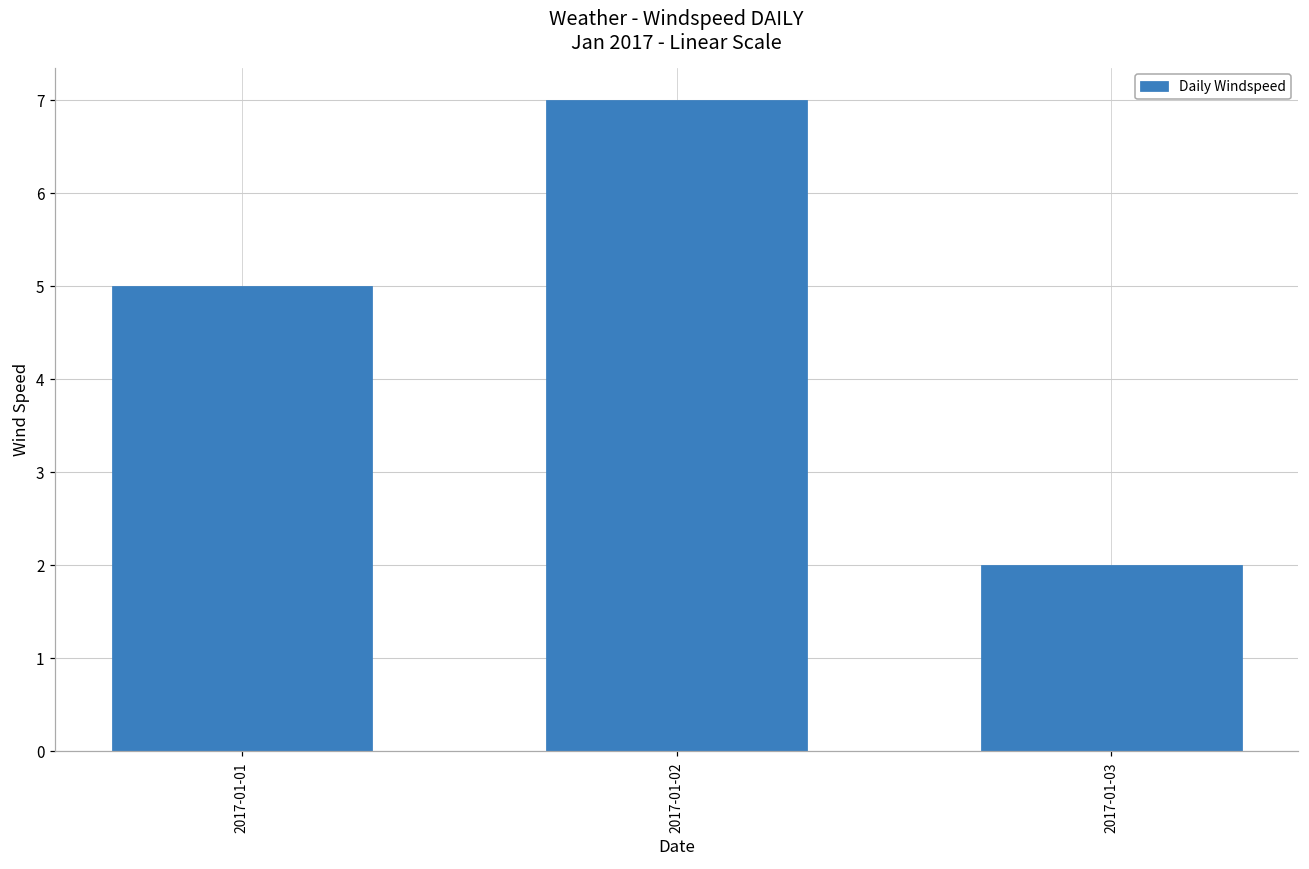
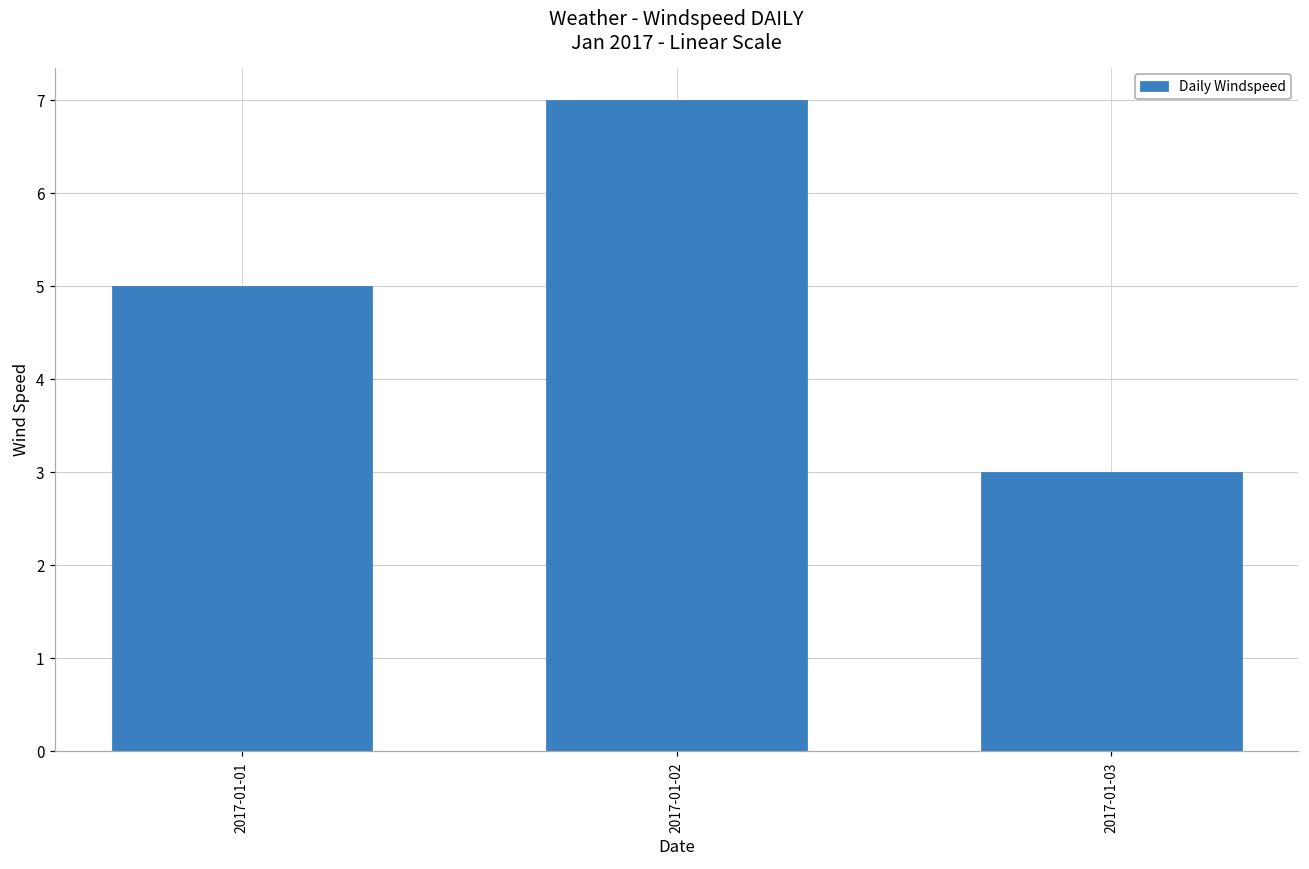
2017-01-03: 2 -> 3
